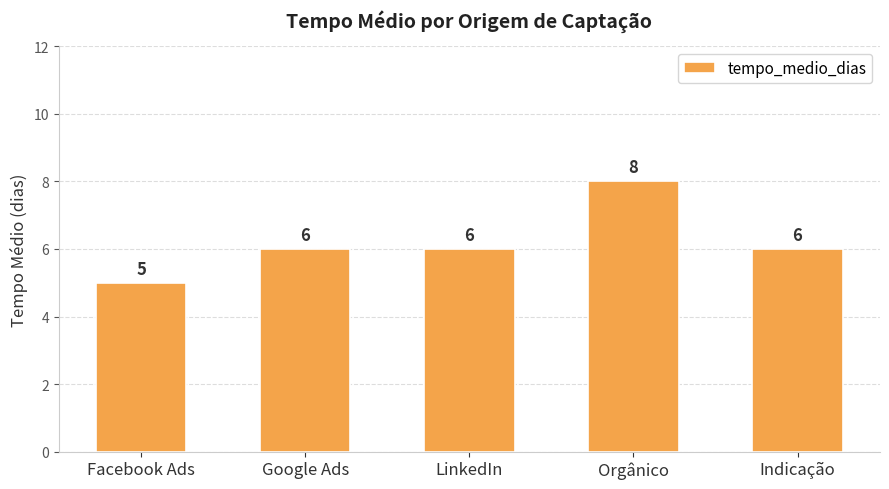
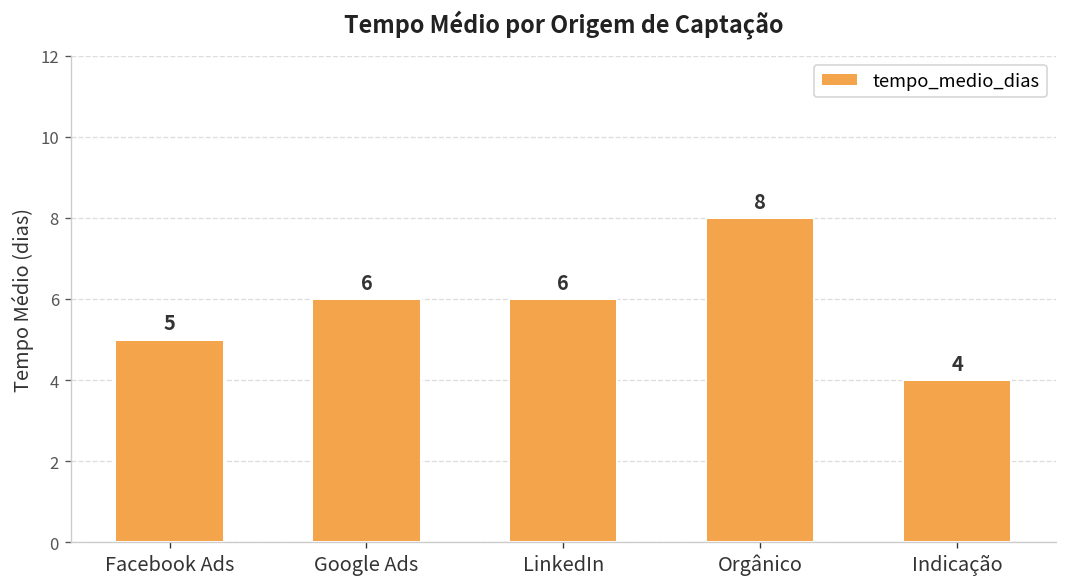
Indicação: 6 -> 4
